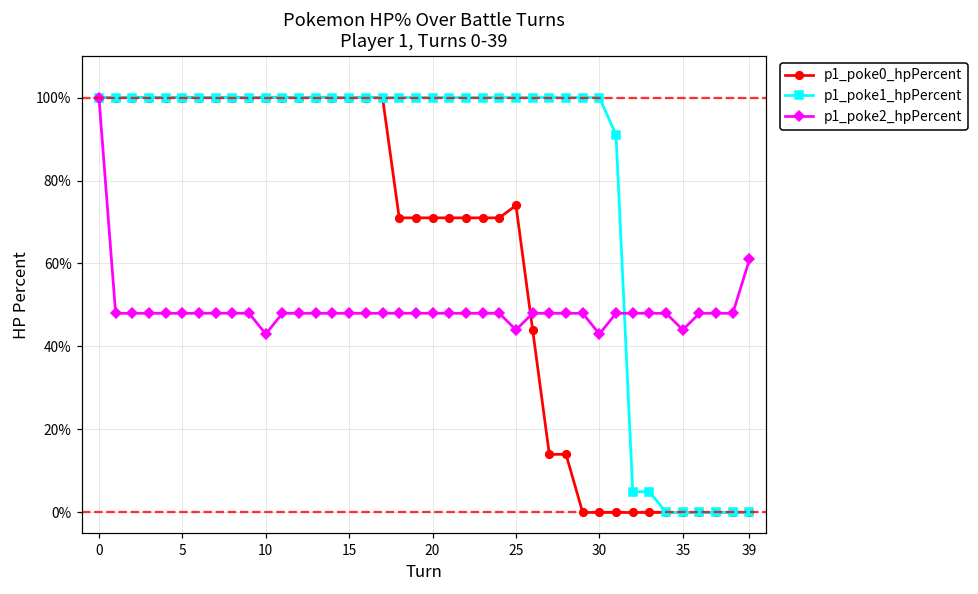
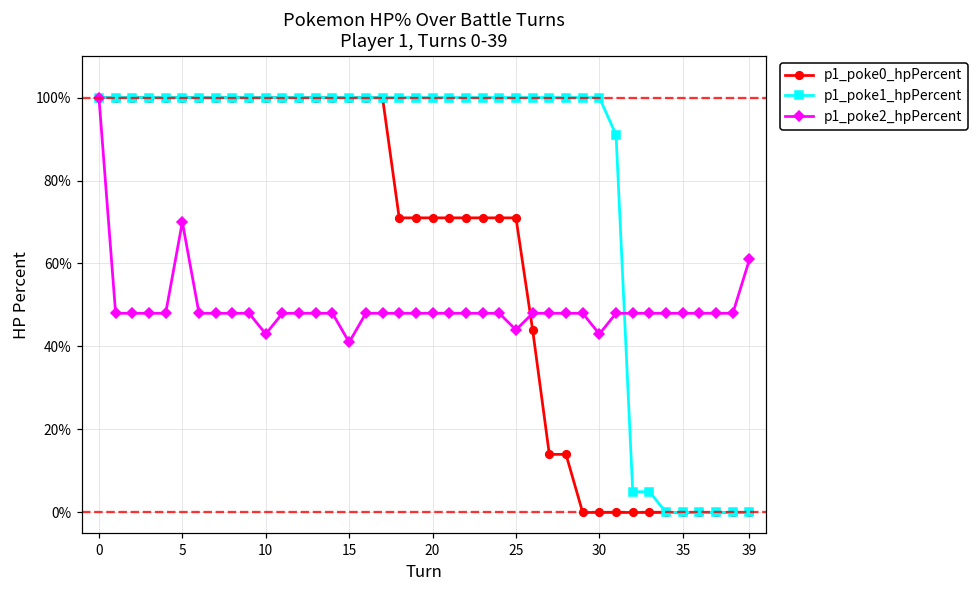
p1_poke2_hpPercent, 5: 48% -> 70%
p1_poke2_hpPercent, 15: 48% -> 41%
p1_poke0_hpPercent, 25: 74% -> 71%
p1_poke2_hpPercent, 35: 44% -> 48%
